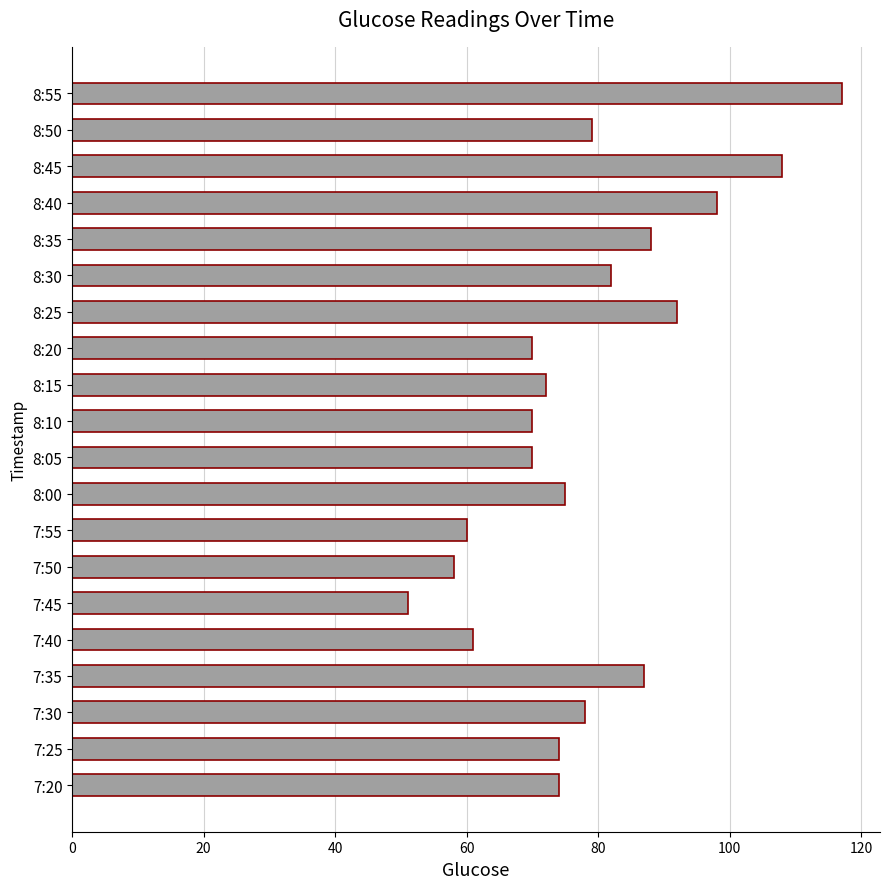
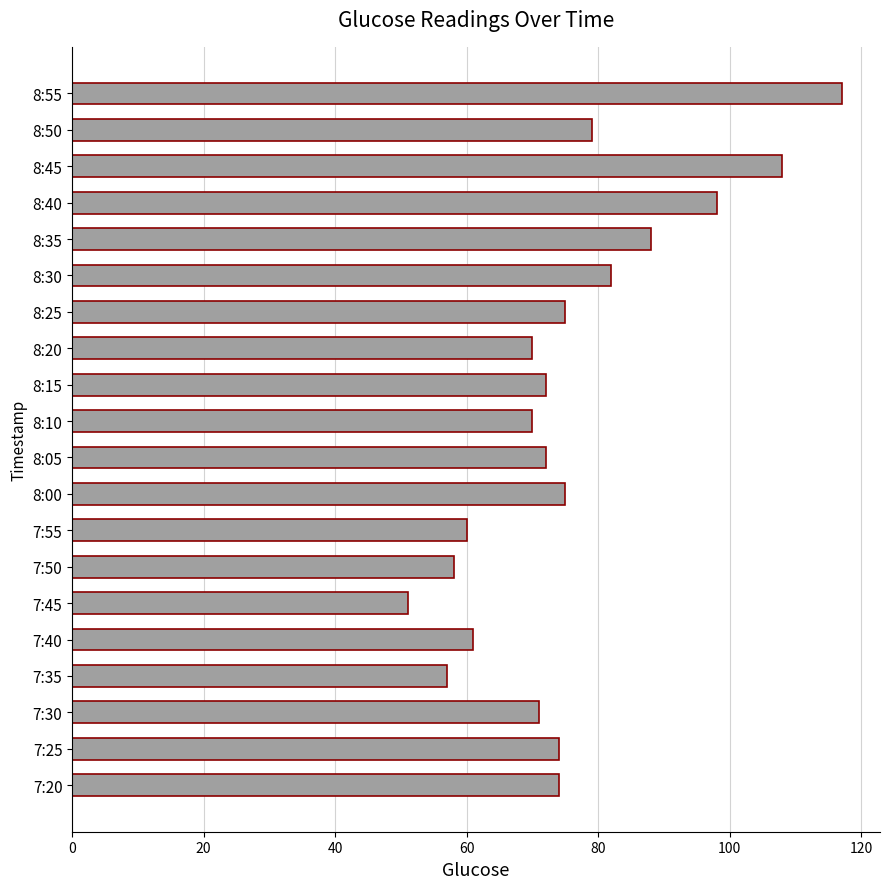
8:25: 92 -> 75
8:05: 70 -> 72
7:35: 87 -> 57
7:30: 78 -> 71
